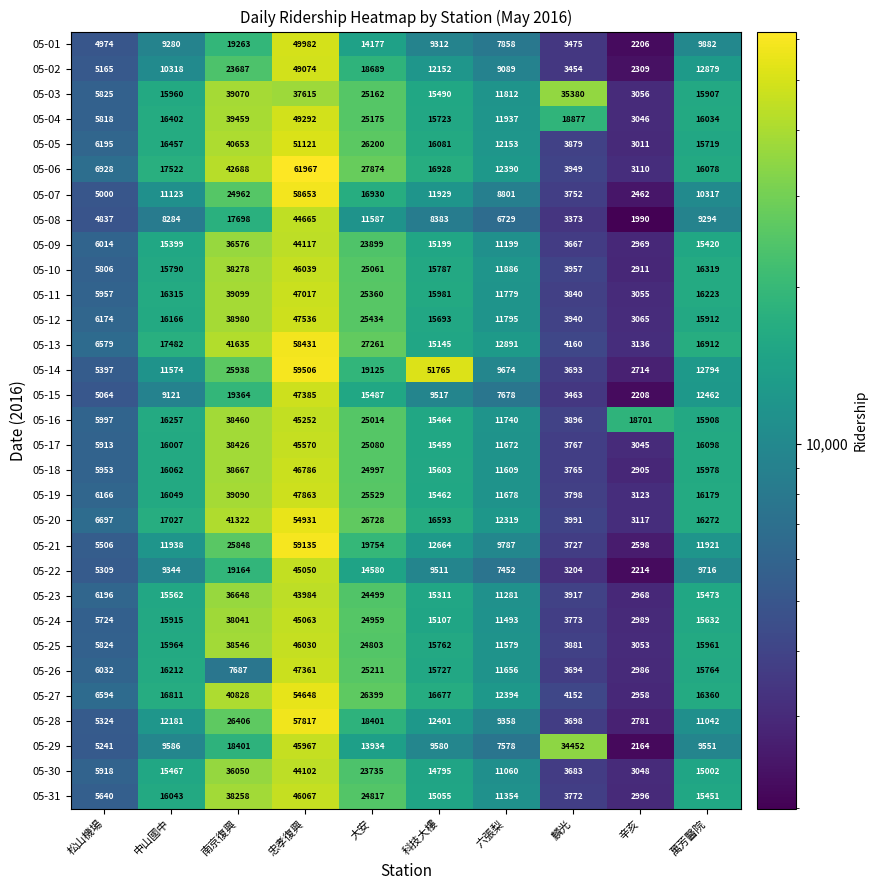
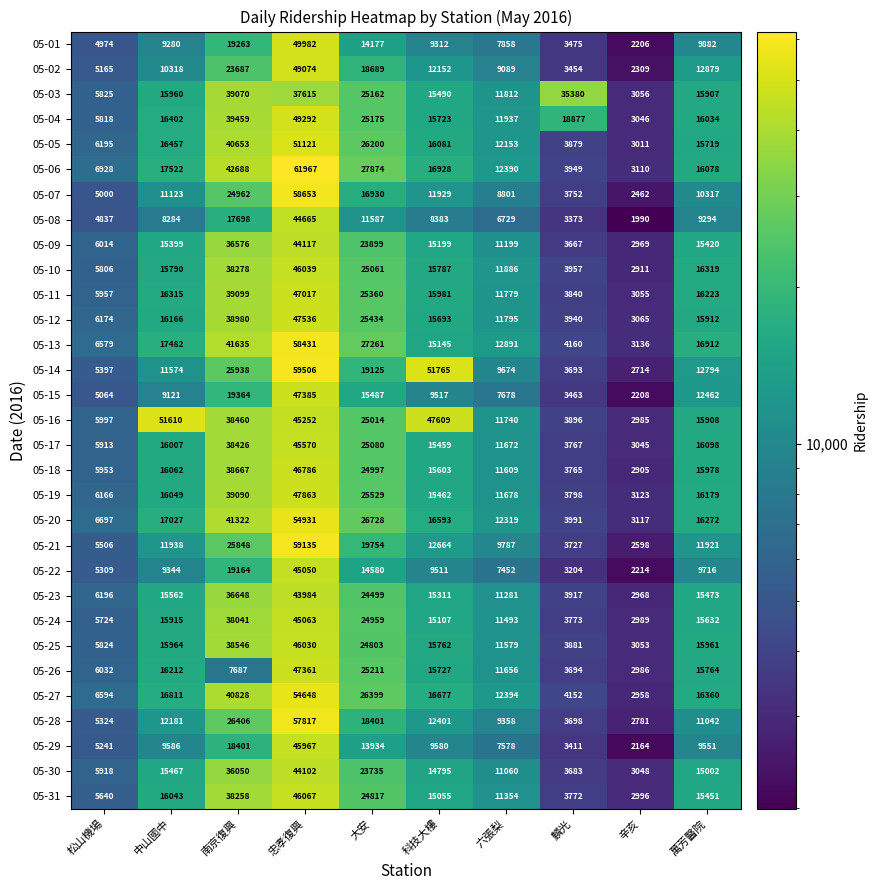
05-16, 中山國中: 16257 -> 51610
05-16, 科技大樓: 15464 -> 47609
05-16, 辛亥: 18701 -> 2985
05-29, 麟光: 34452 -> 3411
